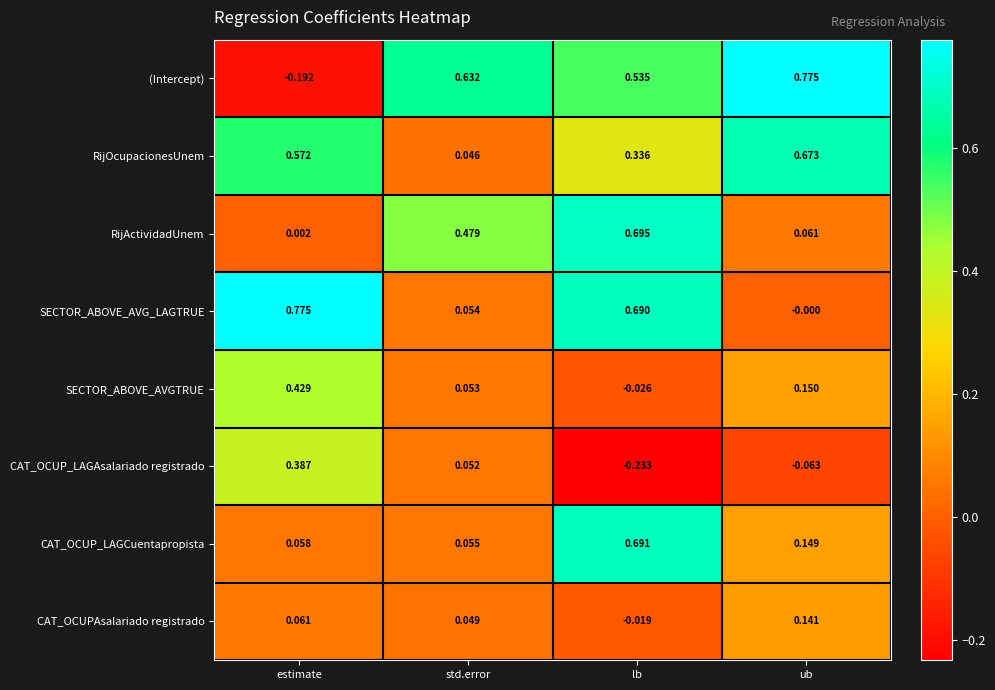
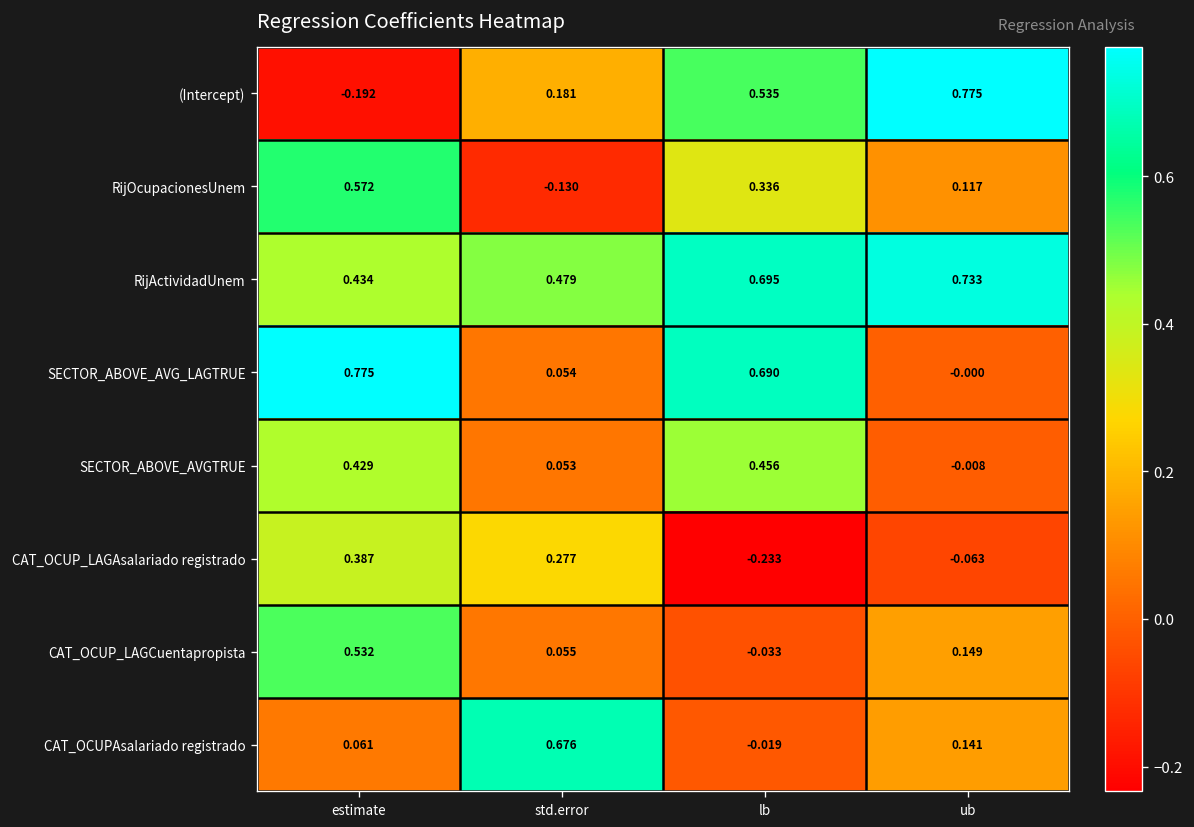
(Intercept), std.error: 0.632 -> 0.181
RijOcupacionesUnem, std.error: 0.046 -> -0.130
RijOcupacionesUnem, ub: 0.673 -> 0.117
RijActividadUnem, estimate: 0.002 -> 0.434
RijActividadUnem, ub: 0.061 -> 0.733
SECTOR_ABOVE_AVGTRUE, lb: -0.026 -> 0.456
SECTOR_ABOVE_AVGTRUE, ub: 0.150 -> -0.008
CAT_OCUP_LAGAsalariado registrado, std.error: 0.052 -> 0.277
CAT_OCUP_LAGCuentapropista, estimate: 0.058 -> 0.532
CAT_OCUP_LAGCuentapropista, lb: 0.691 -> -0.033
CAT_OCUPAsalariado registrado, std.error: 0.049 -> 0.676
